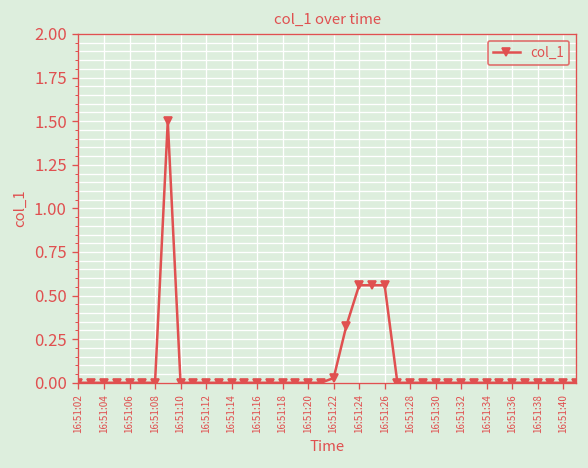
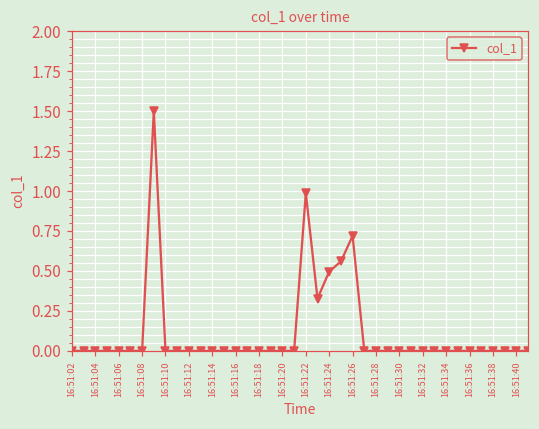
16:51:22: 0.03 -> 0.99
16:51:24: 0.56 -> 0.50
16:51:26: 0.56 -> 0.72
